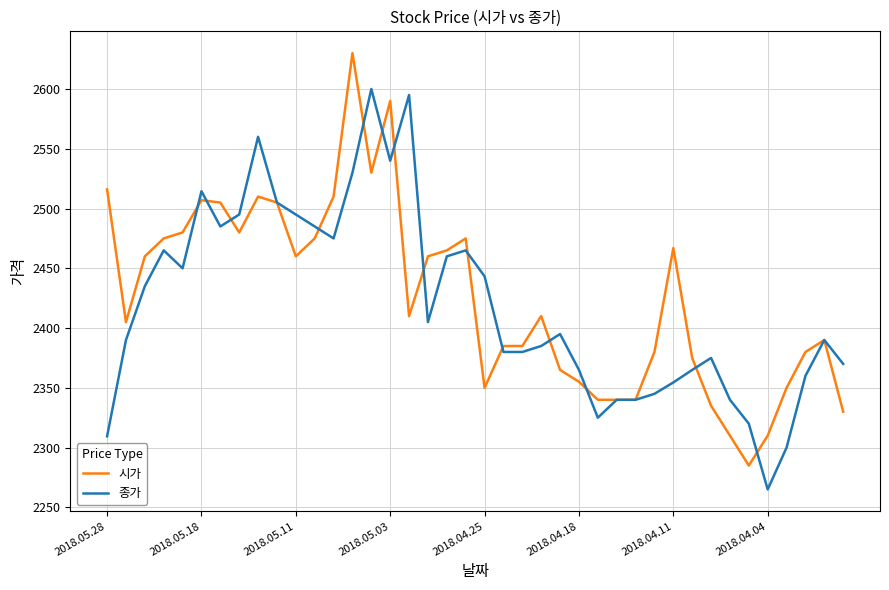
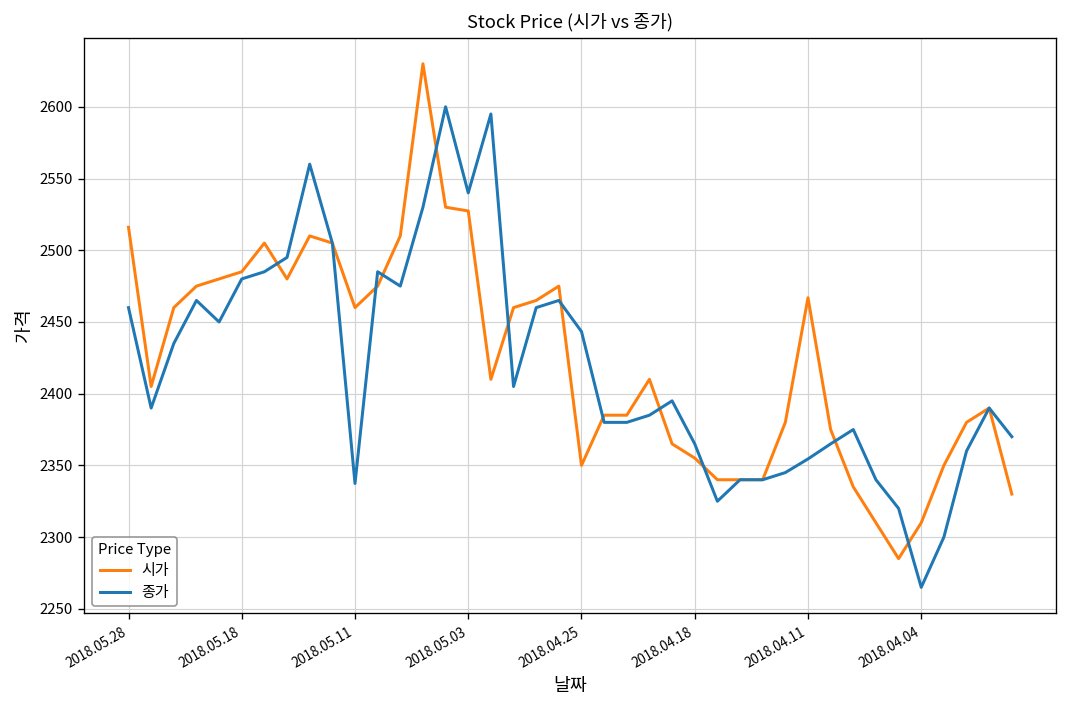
종가, 2018.05.28: 2309 -> 2460
시가, 2018.05.18: 2507 -> 2485
종가, 2018.05.18: 2515 -> 2480
종가, 2018.05.11: 2495 -> 2337
시가, 2018.05.03: 2590 -> 2527
